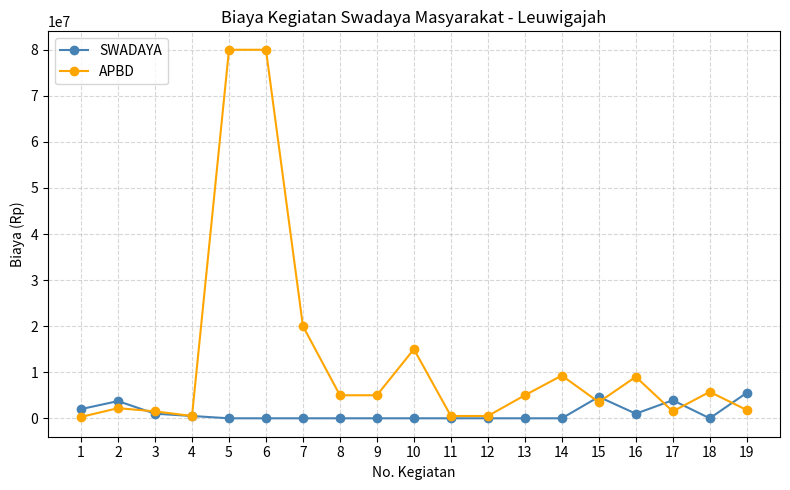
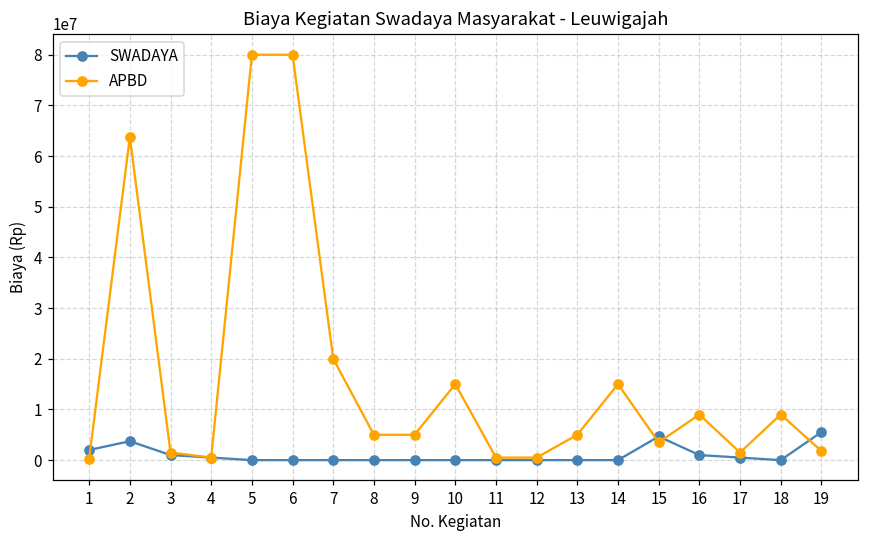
APBD, 2: 2000000 -> 64000000
APBD, 14: 9000000 -> 15000000
SWADAYA, 17: 4000000 -> 1000000
APBD, 18: 6000000 -> 9000000
